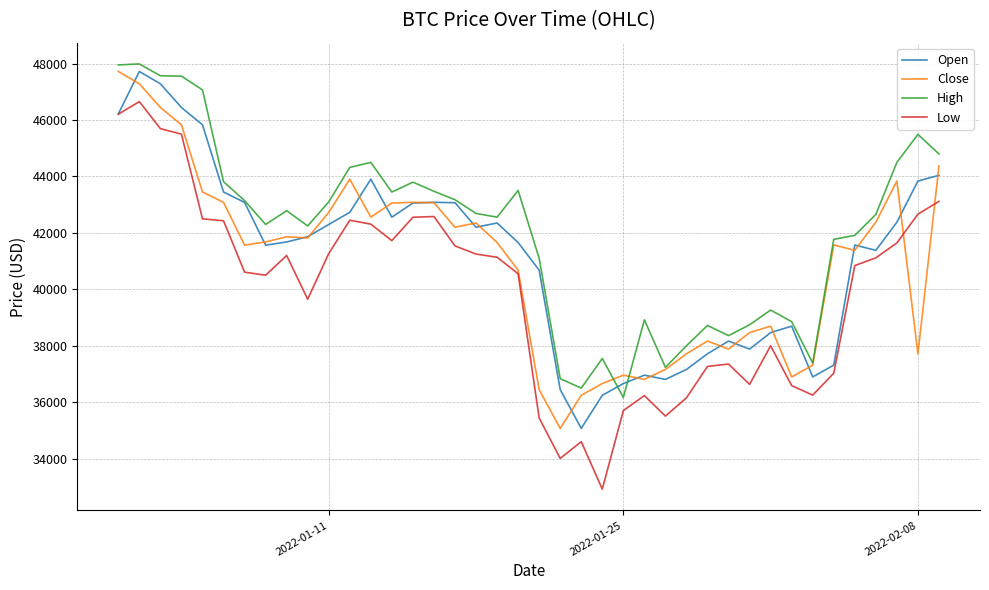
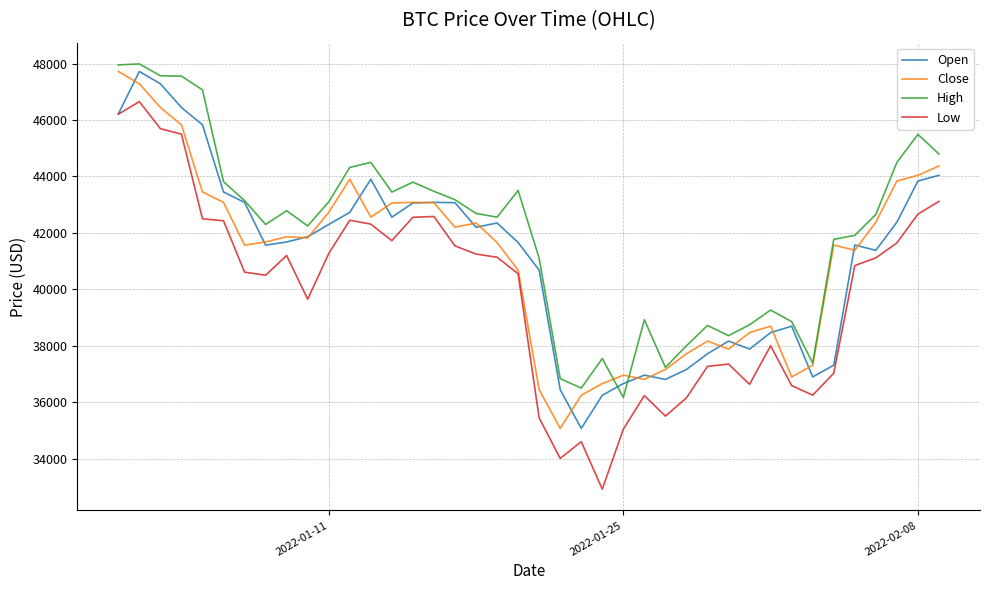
Low, 2022-01-25: 35700 -> 35000
Close, 2022-02-08: 37700 -> 44000
